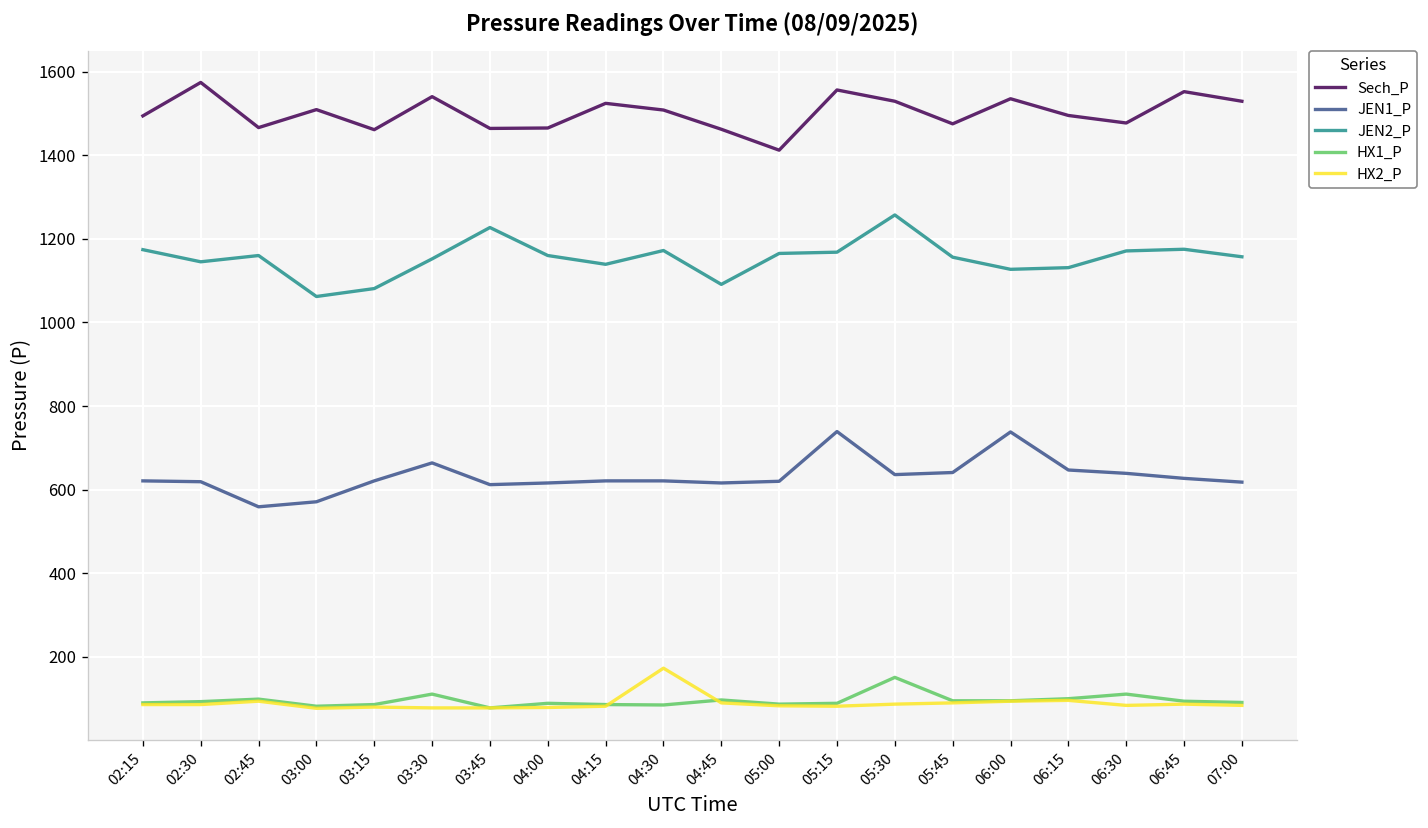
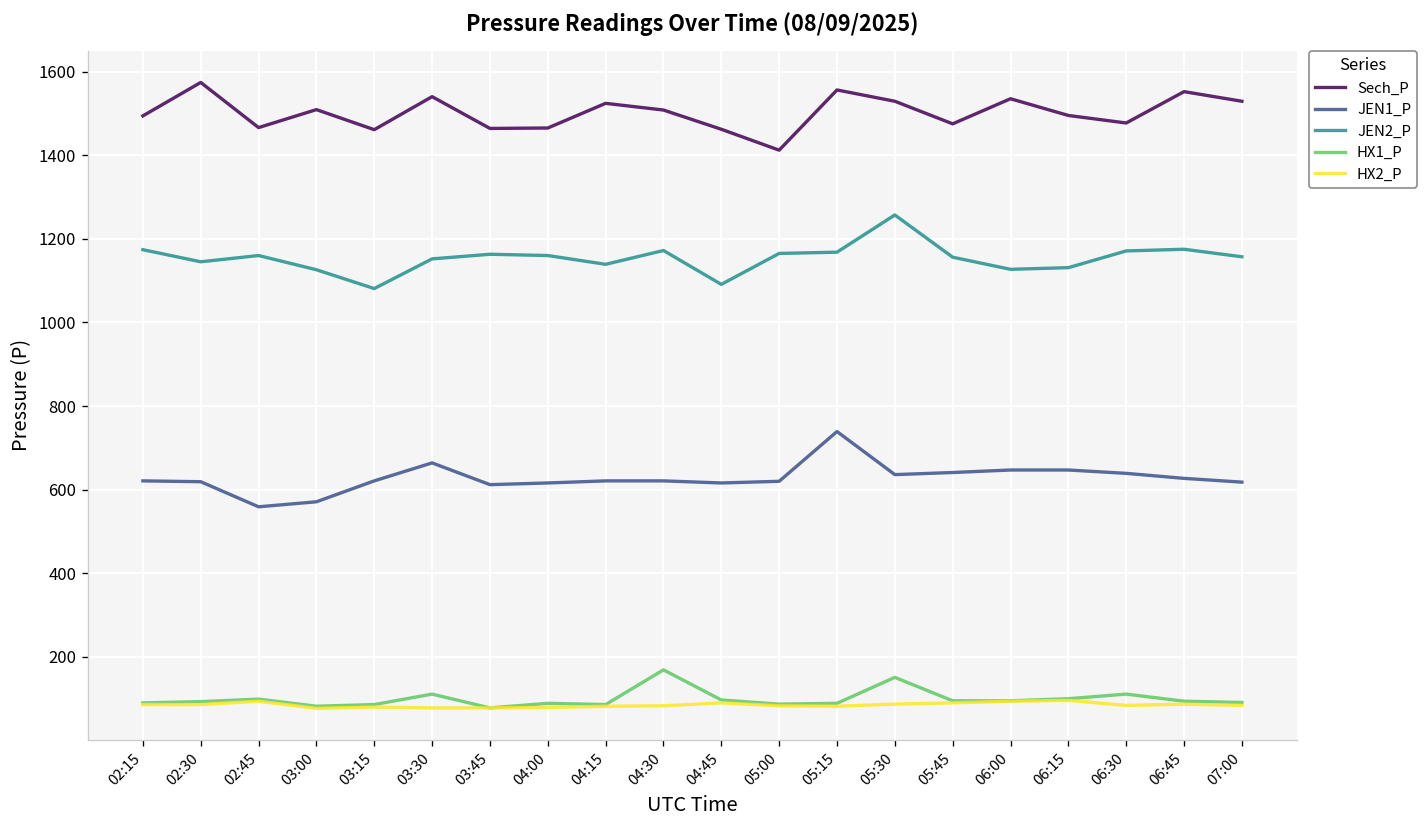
JEN2_P, 03:00: 1060 -> 1130
JEN2_P, 03:45: 1230 -> 1160
HX1_P, 04:30: 90 -> 170
HX2_P, 04:30: 170 -> 80
JEN1_P, 06:00: 740 -> 650
